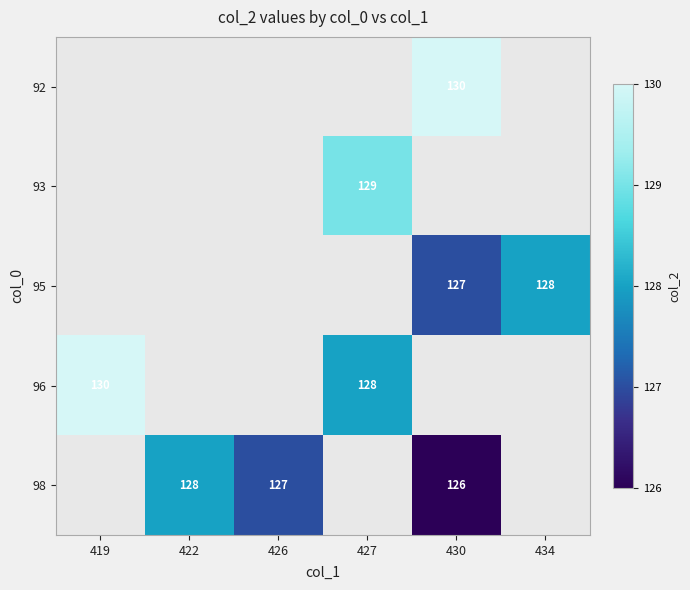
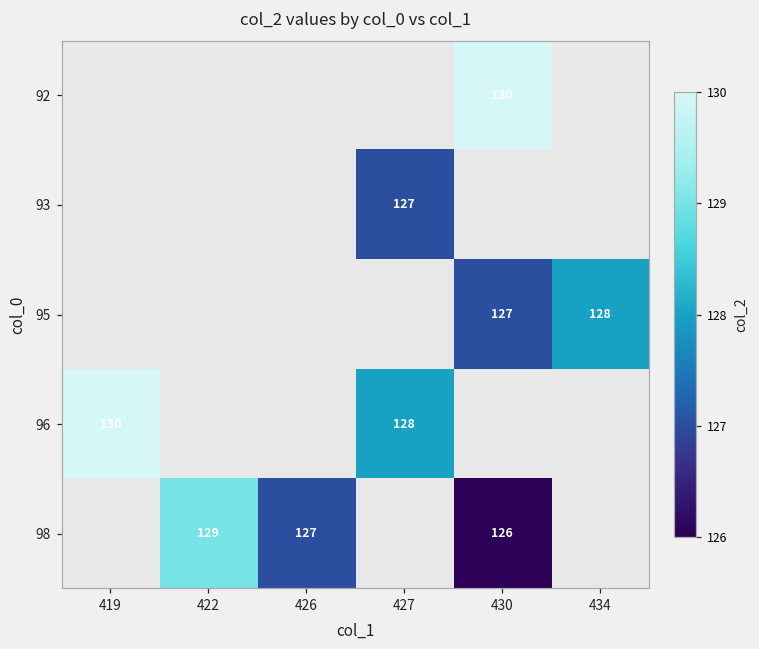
93, 427: 129 -> 127
98, 422: 128 -> 129
